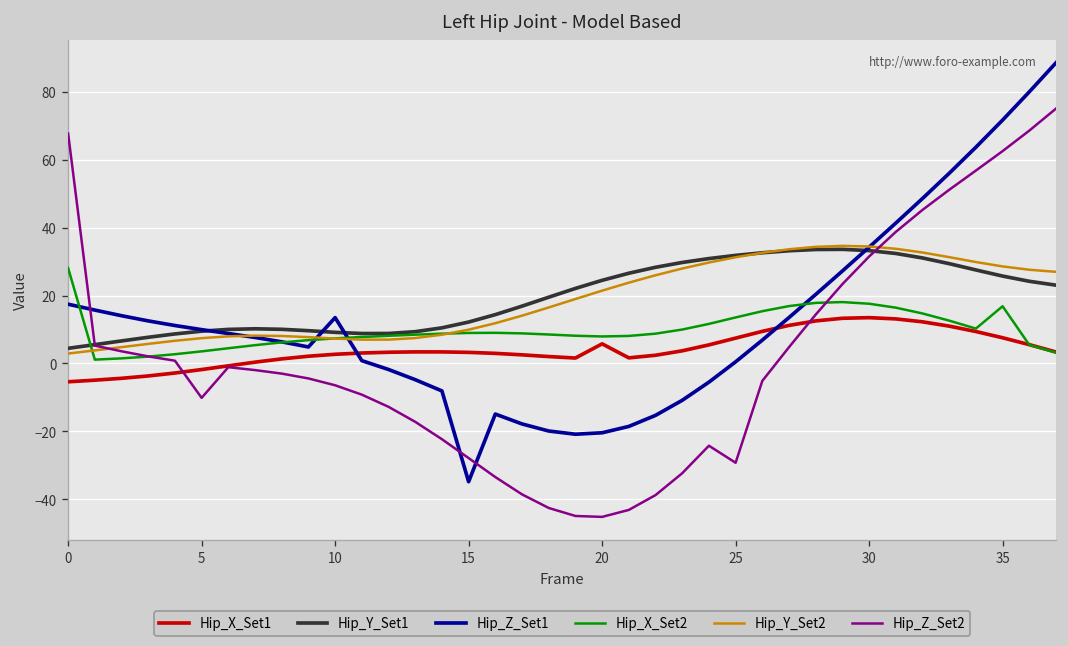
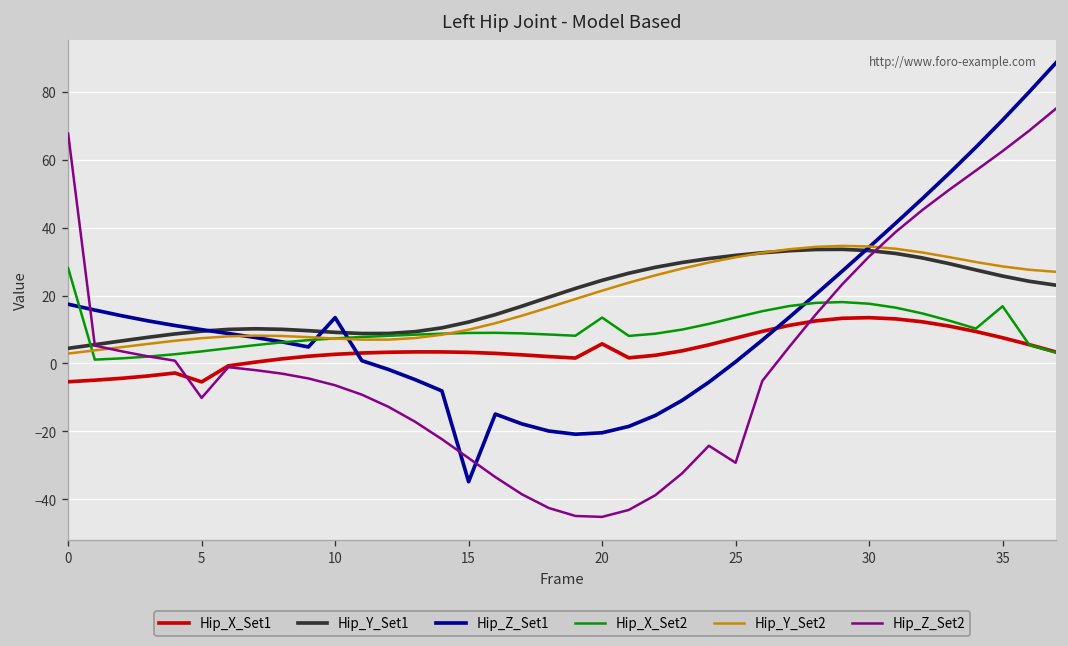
Hip_X_Set1, 5: -2 -> -5
Hip_X_Set2, 20: 8 -> 14
